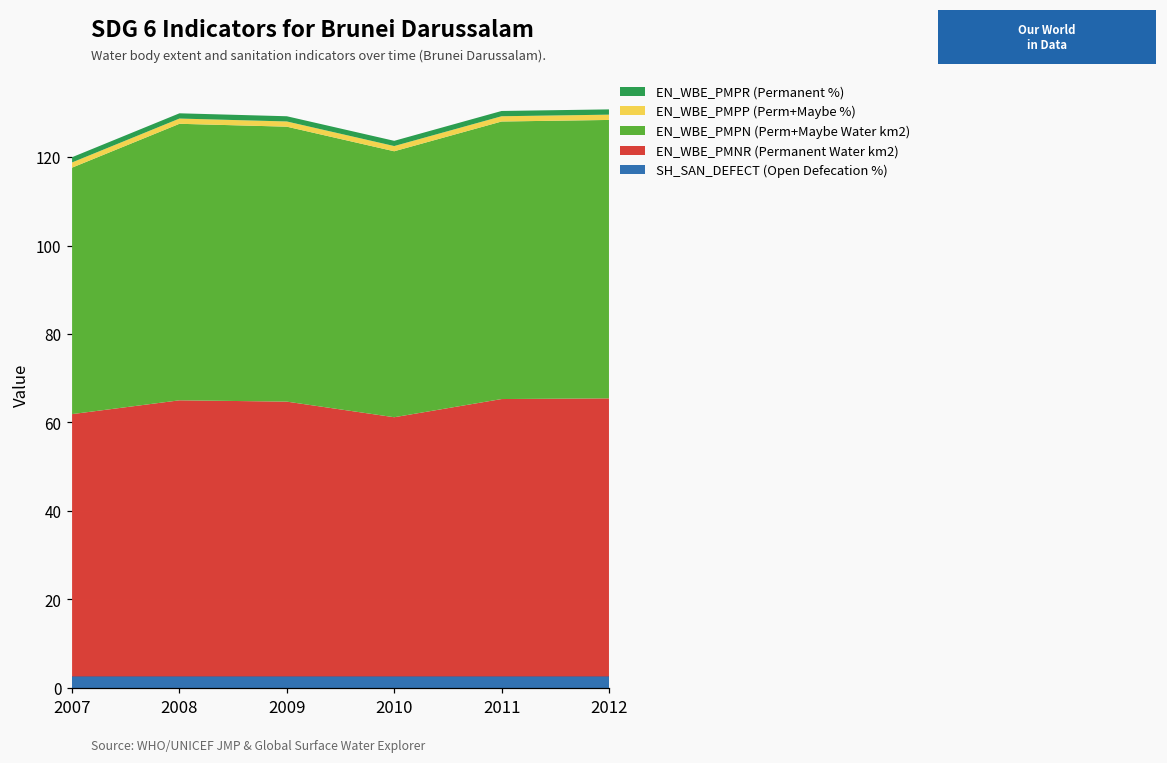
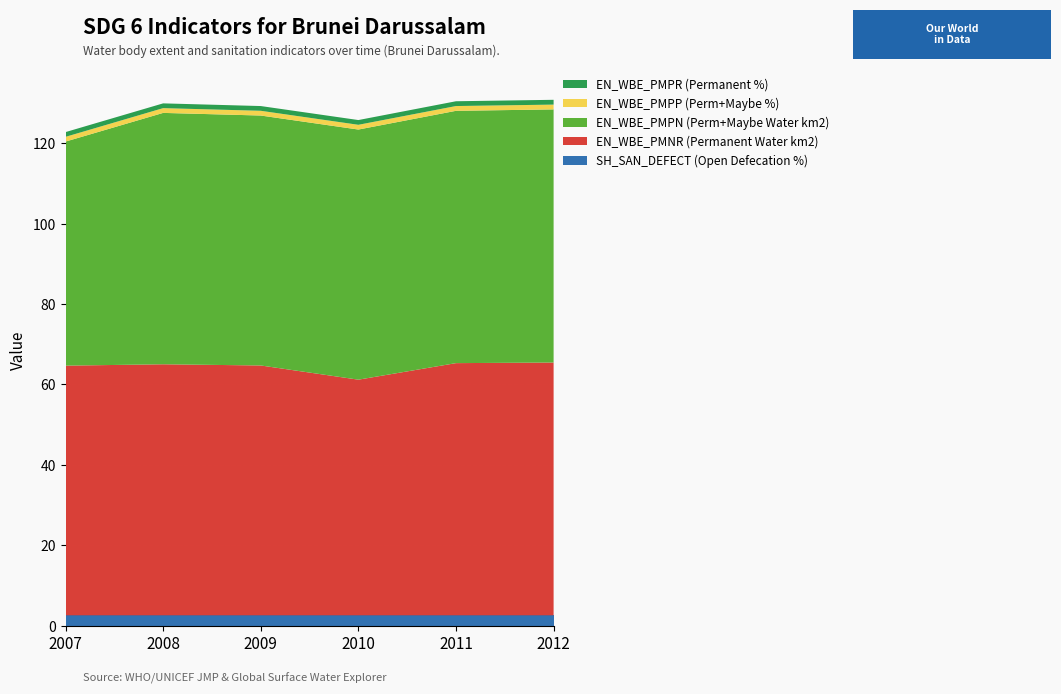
EN_WBE_PMNR (Permanent Water km2), 2007: 59 -> 62
EN_WBE_PMPN (Perm+Maybe Water km2), 2010: 60 -> 62
